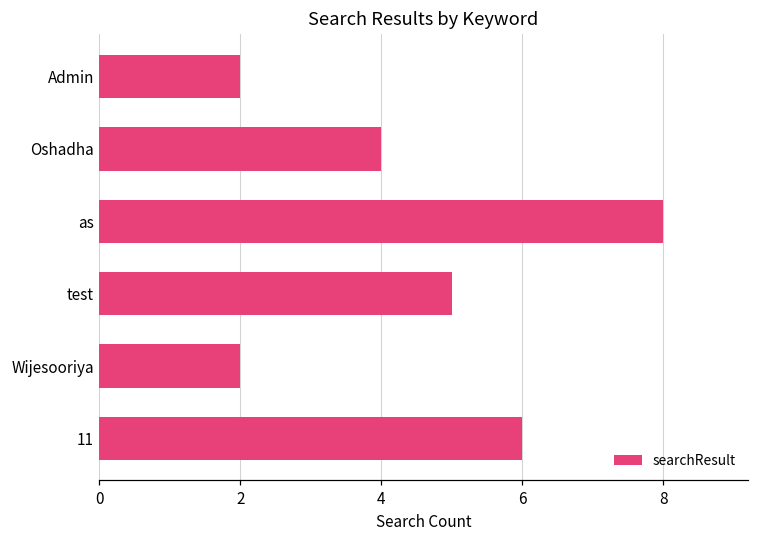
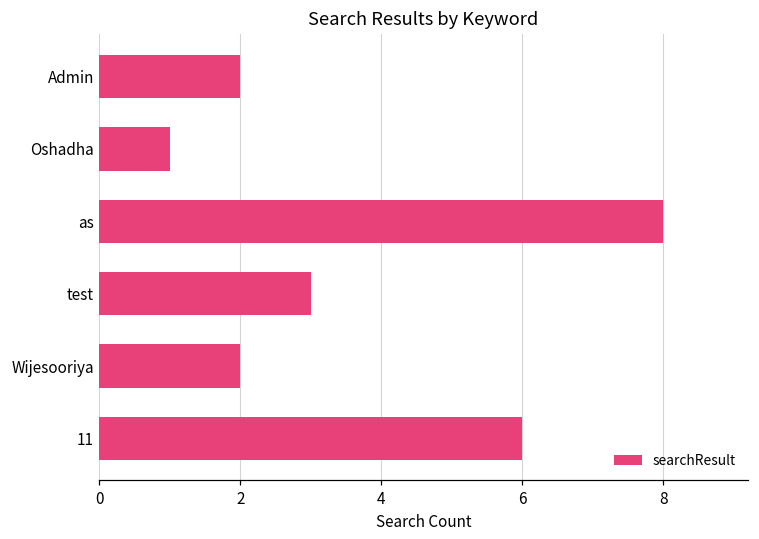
Oshadha: 4 -> 1
test: 5 -> 3
